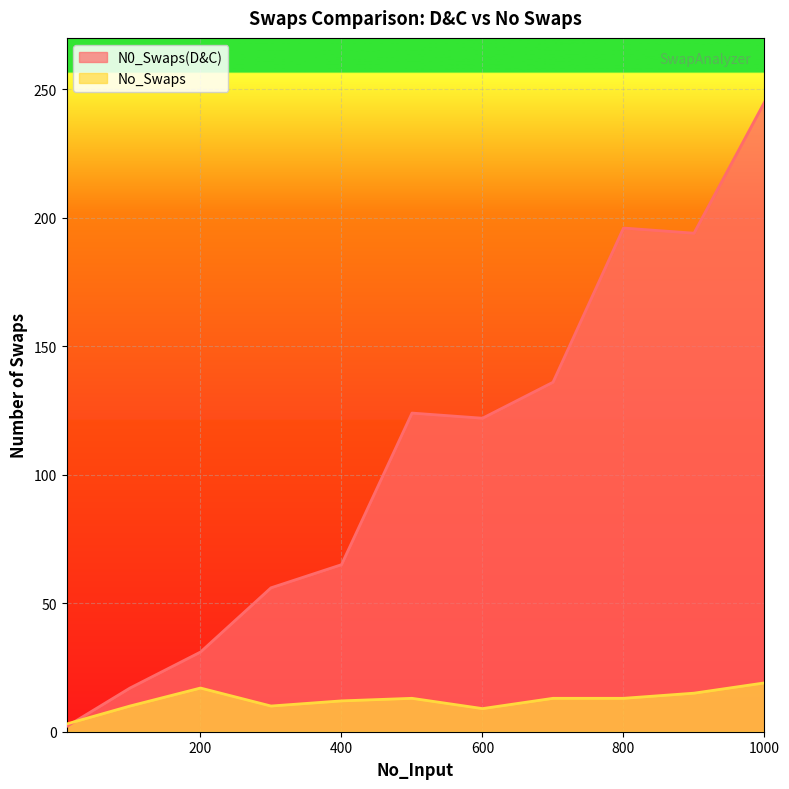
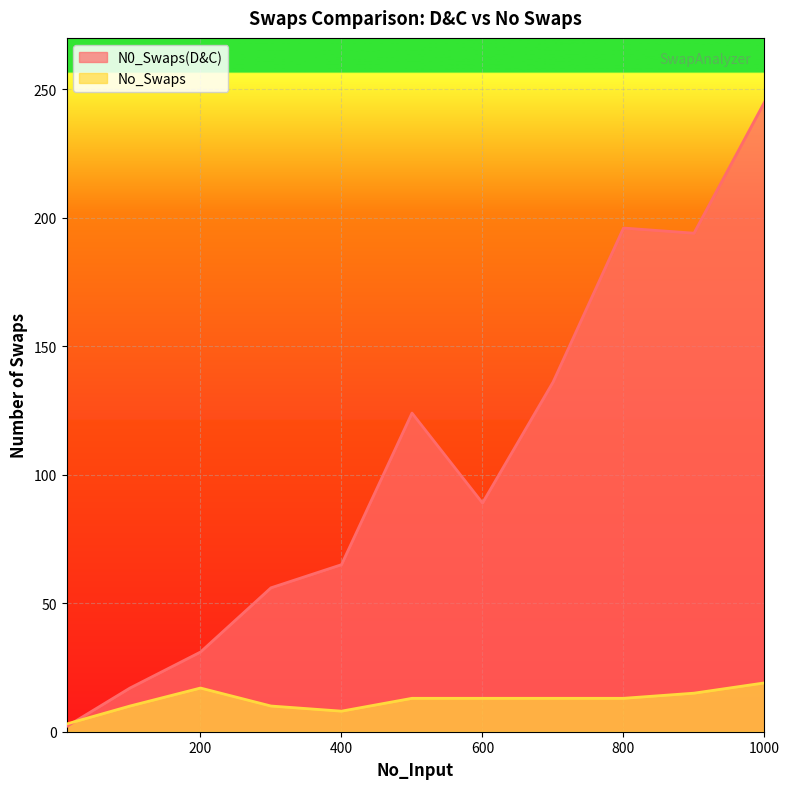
No_Swaps, 400: 12 -> 8
N0_Swaps(D&C), 600: 122 -> 89
No_Swaps, 600: 9 -> 13
